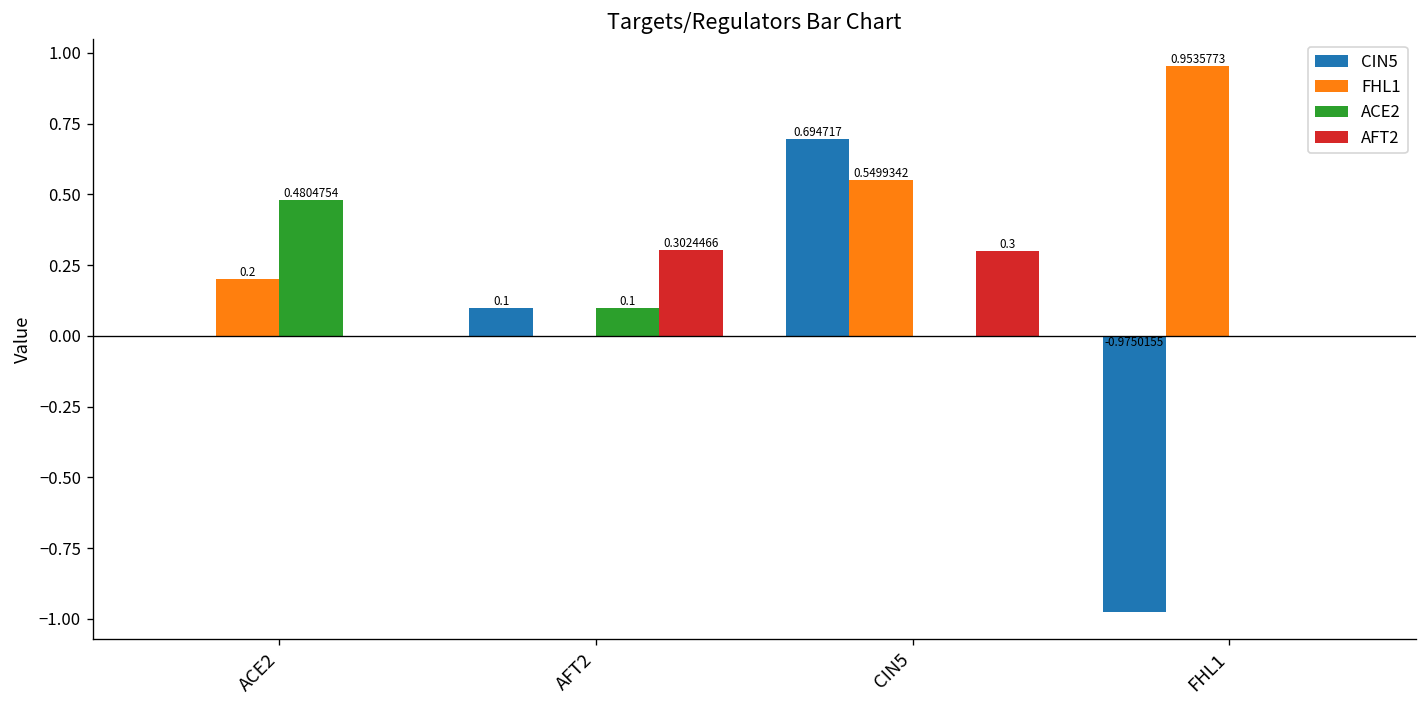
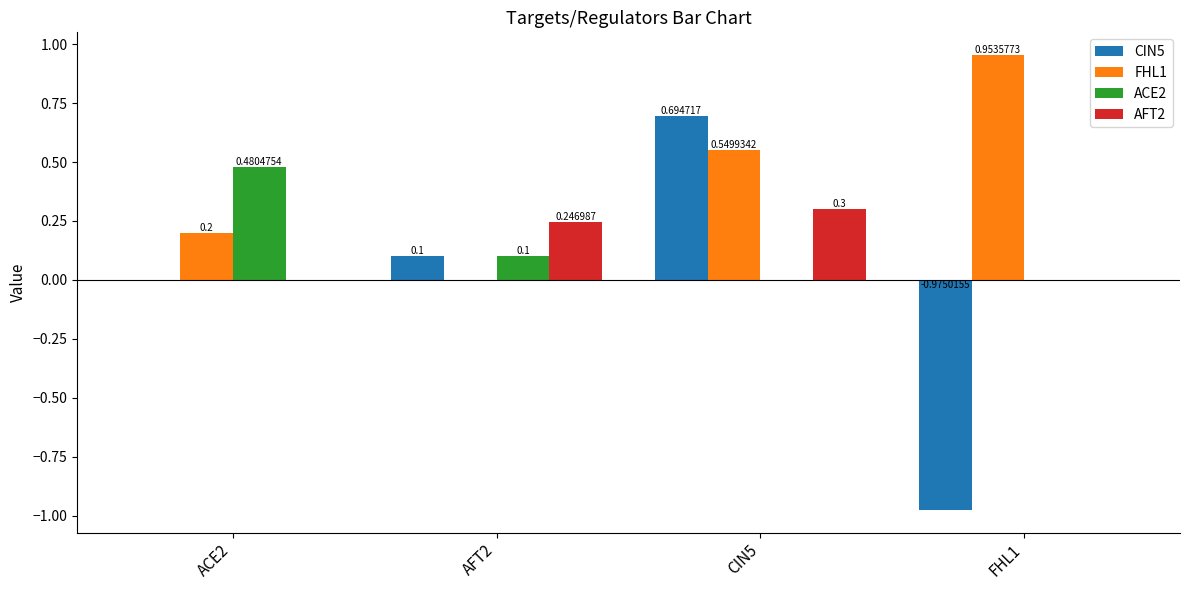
AFT2, AFT2: 0.3024466 -> 0.246987
